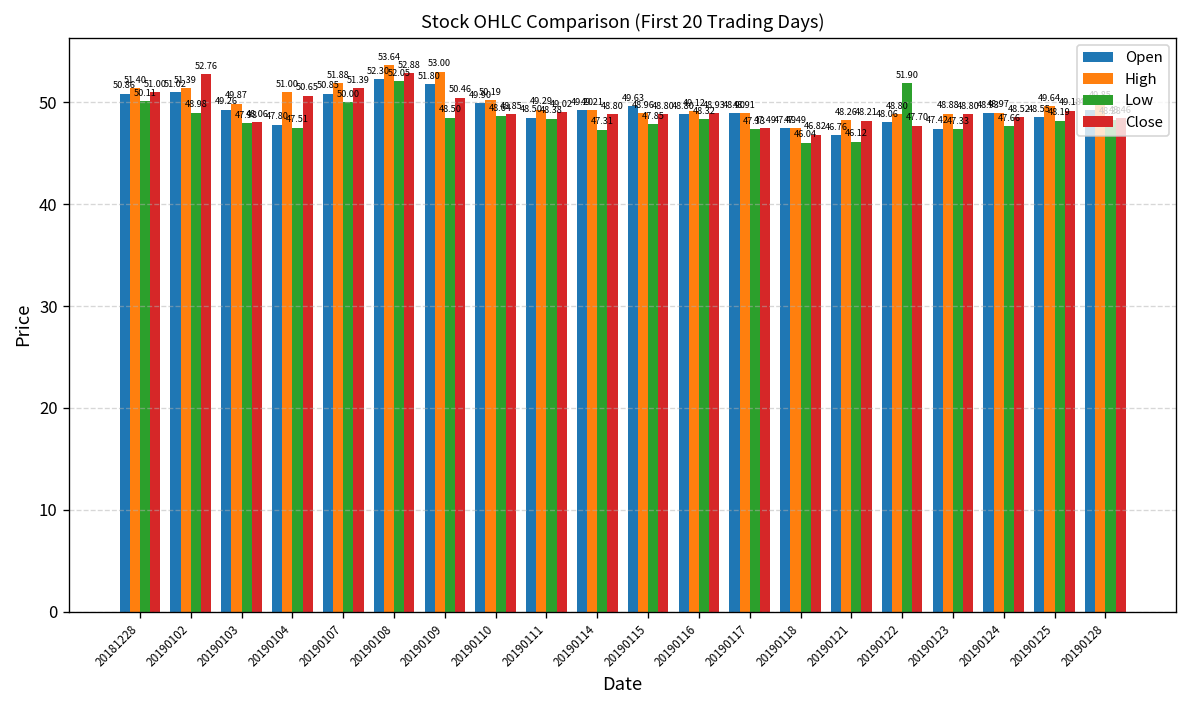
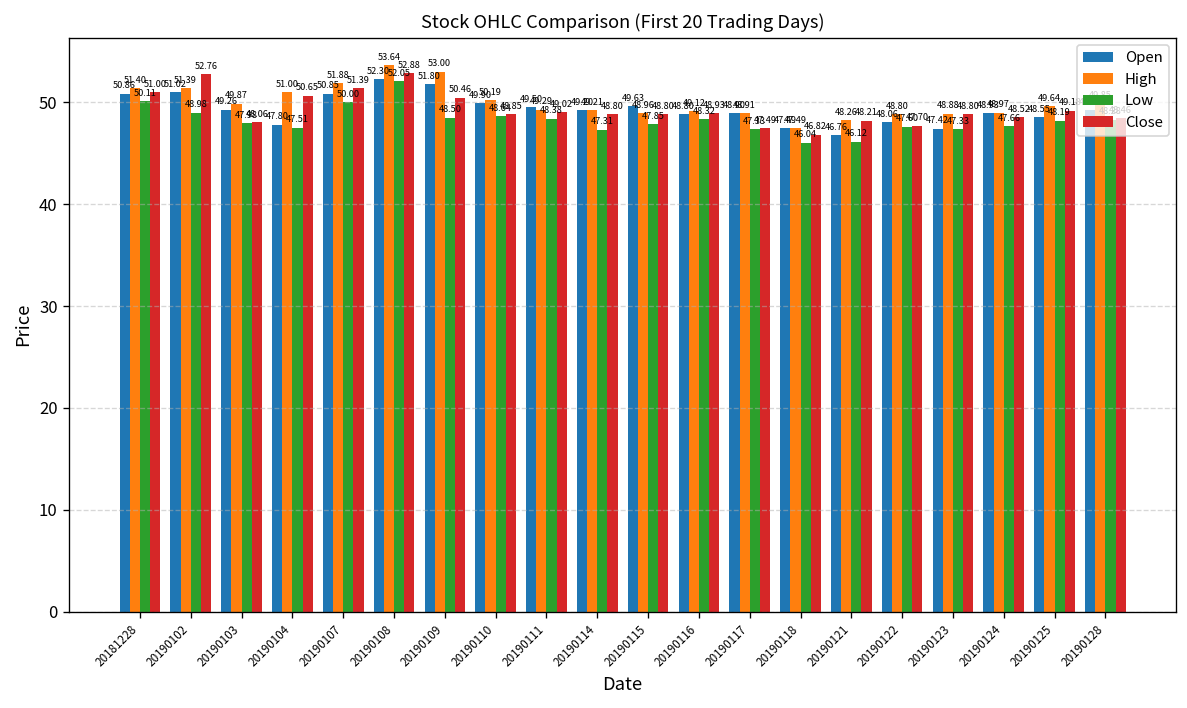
Open, 20190111: 48.50 -> 49.50
Low, 20190122: 51.90 -> 47.60
